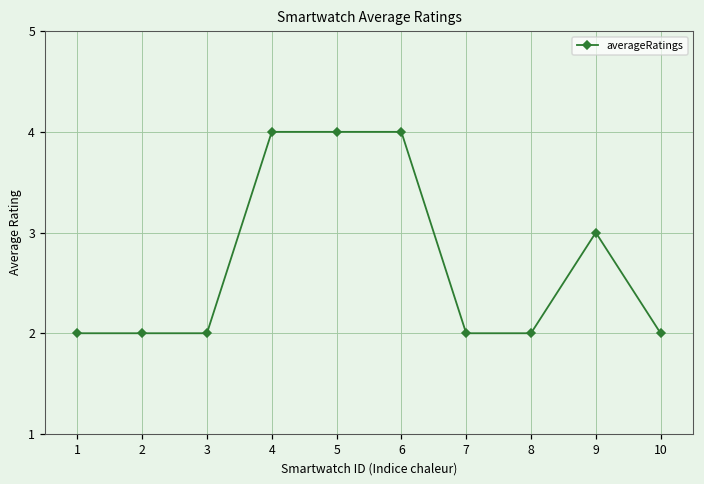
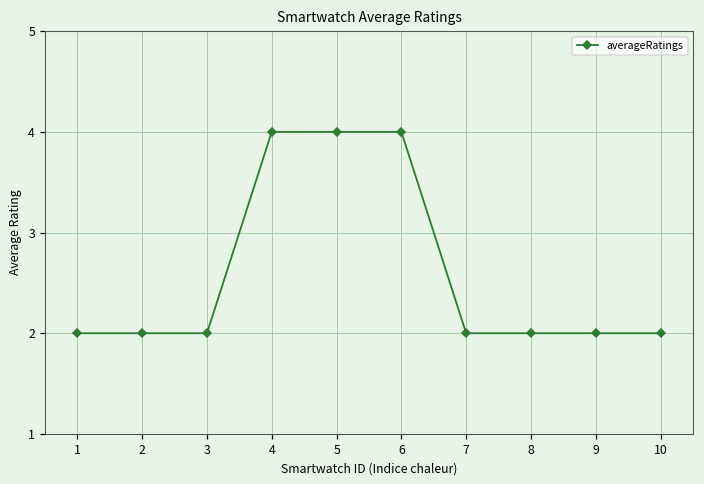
9: 3 -> 2
